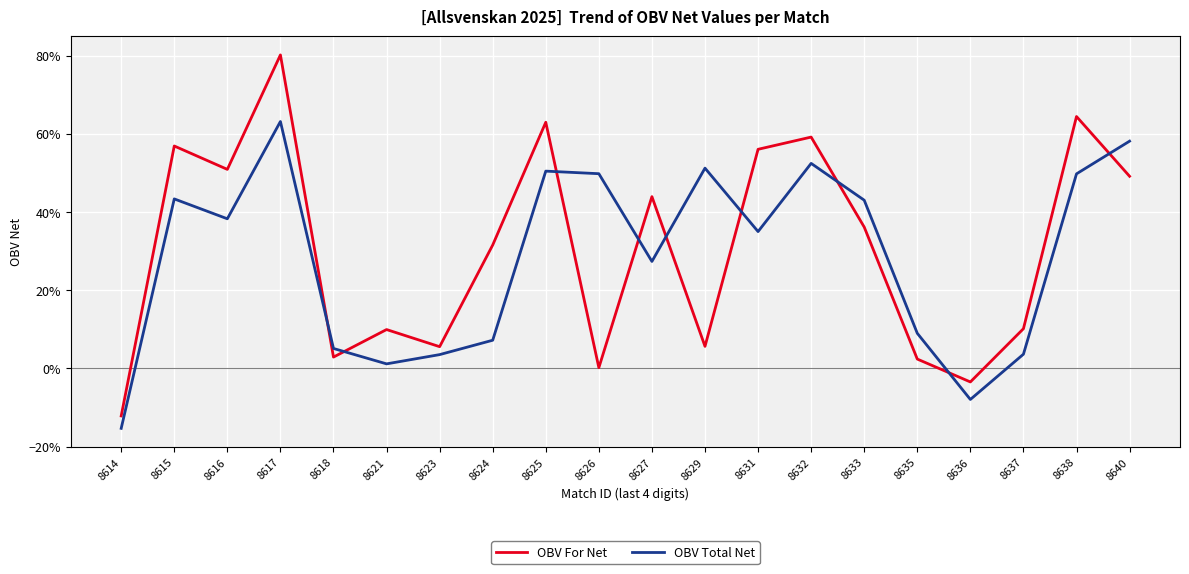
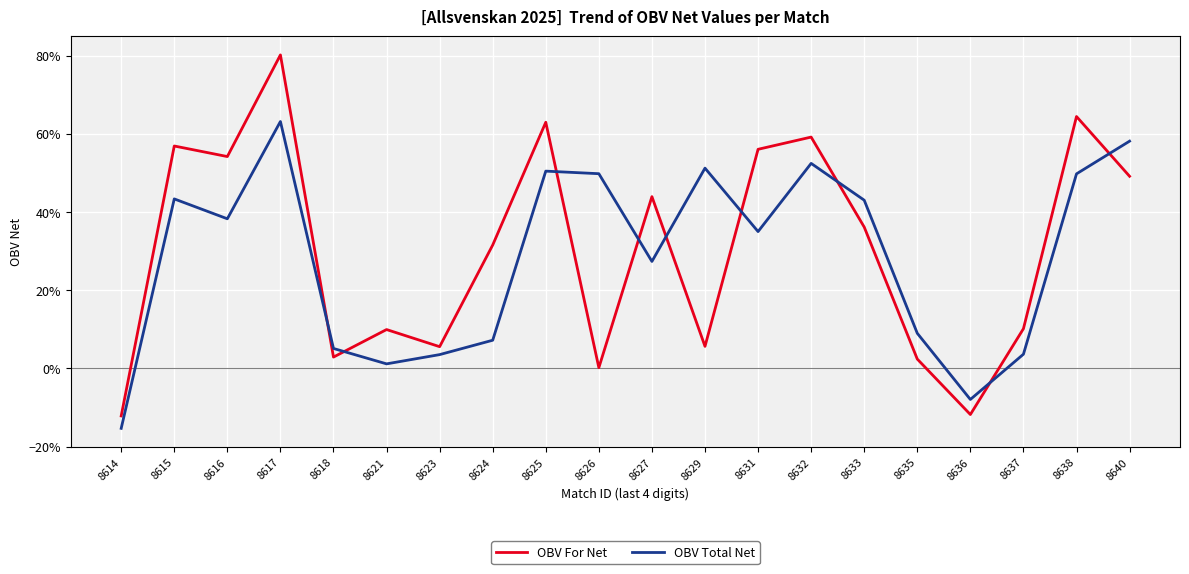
OBV For Net, 8616: 51% -> 54%
OBV For Net, 8636: -3% -> -12%
